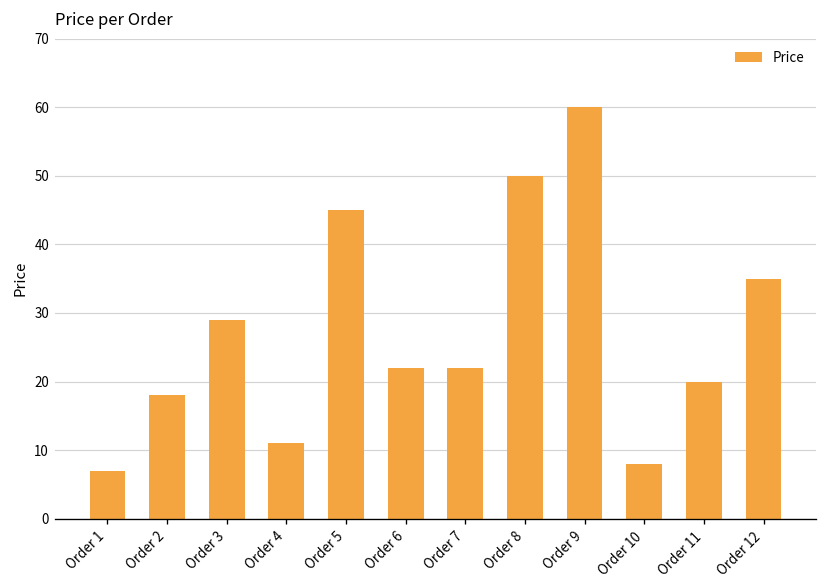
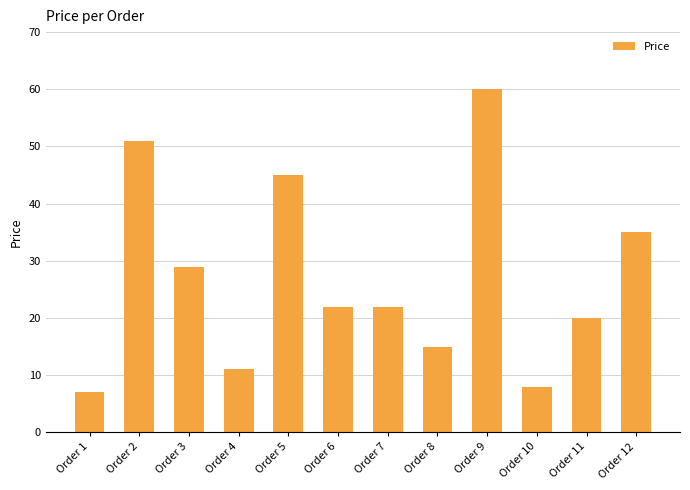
Order 2: 18 -> 51
Order 8: 50 -> 15
